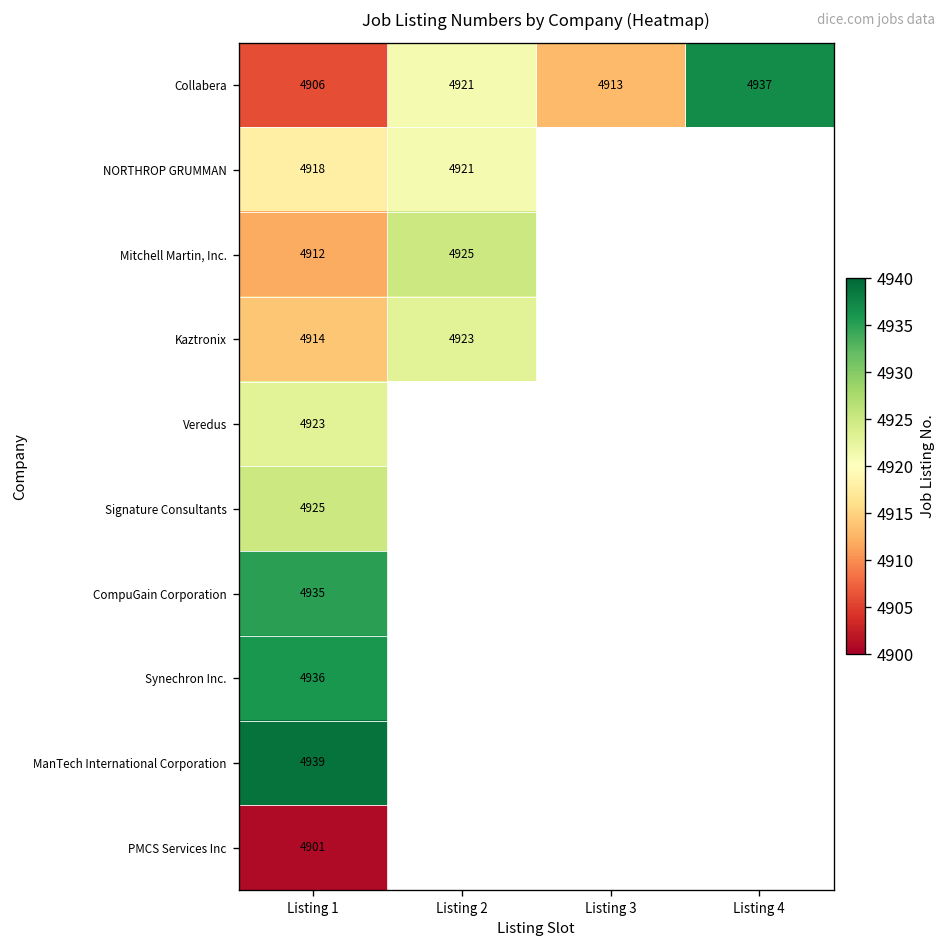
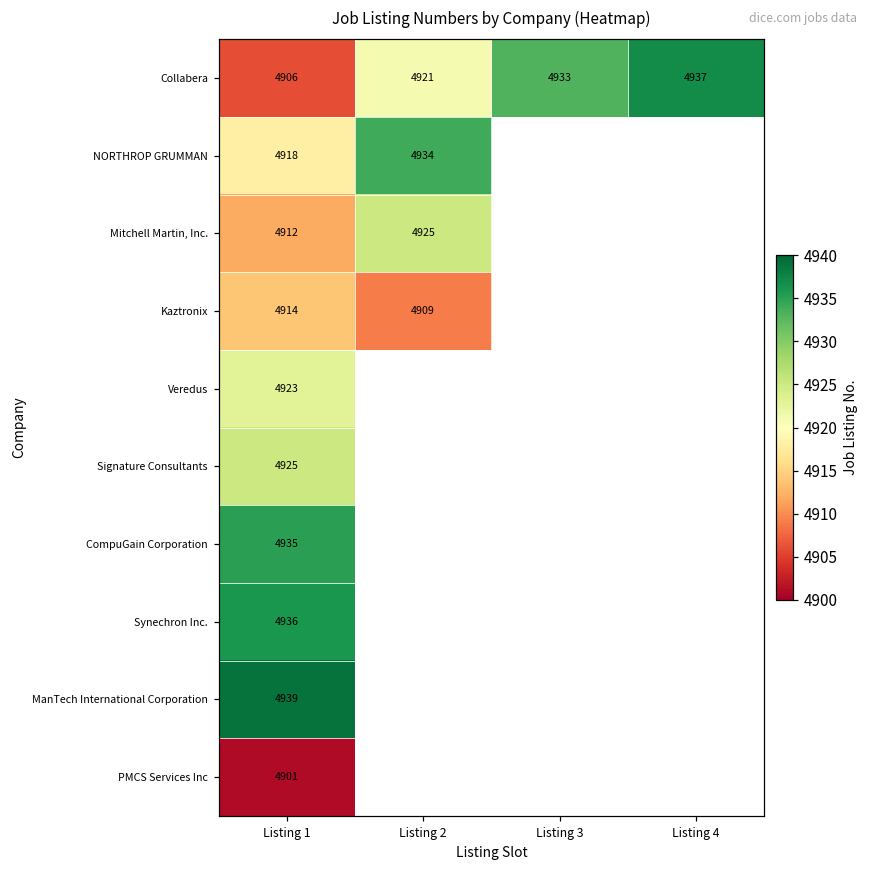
Collabera, Listing 3: 4913 -> 4933
NORTHROP GRUMMAN, Listing 2: 4921 -> 4934
Kaztronix, Listing 2: 4923 -> 4909
